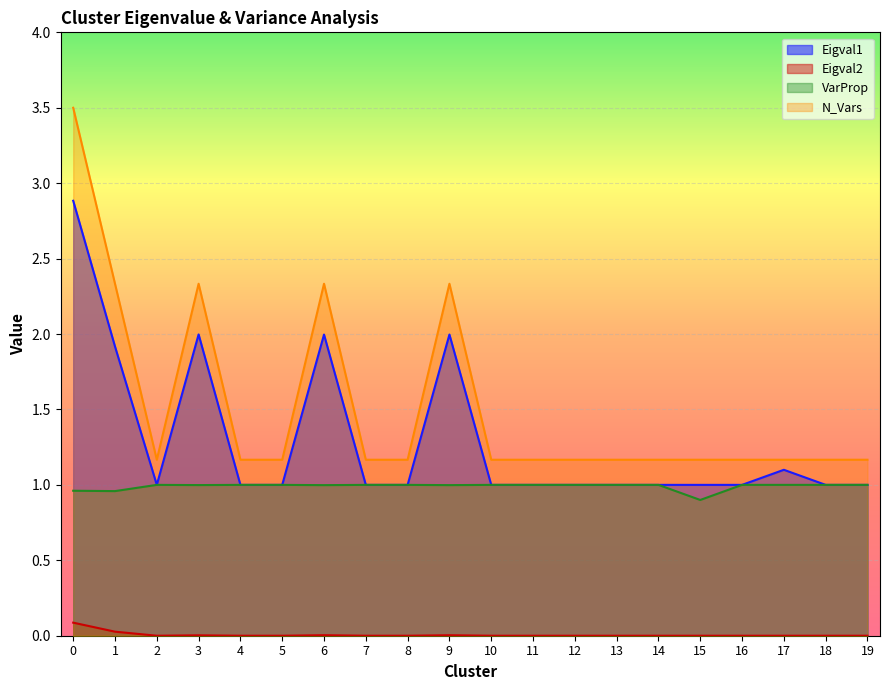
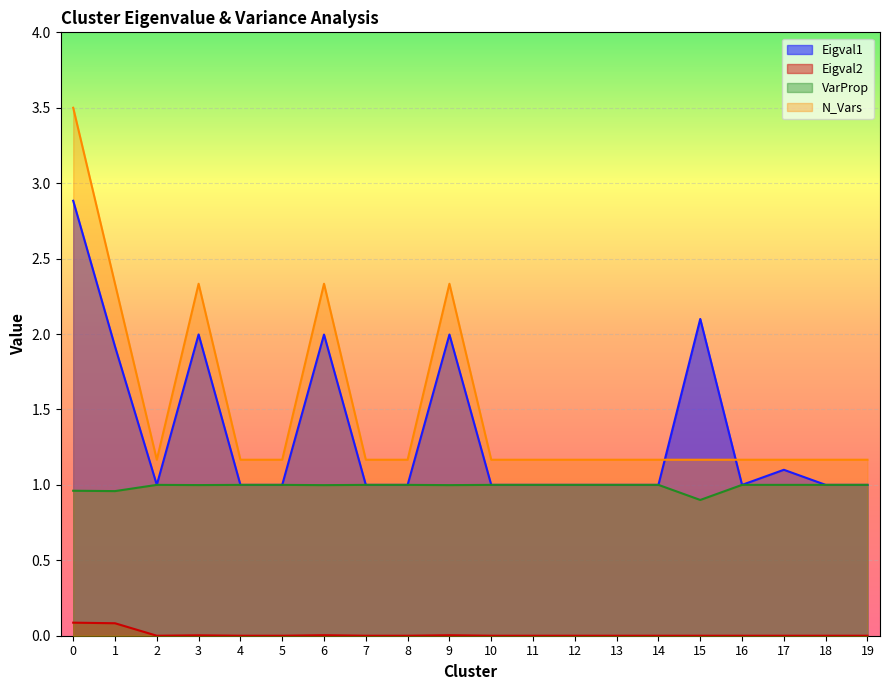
Eigval2, 1: 0.03 -> 0.08
Eigval1, 15: 1.0 -> 2.1
